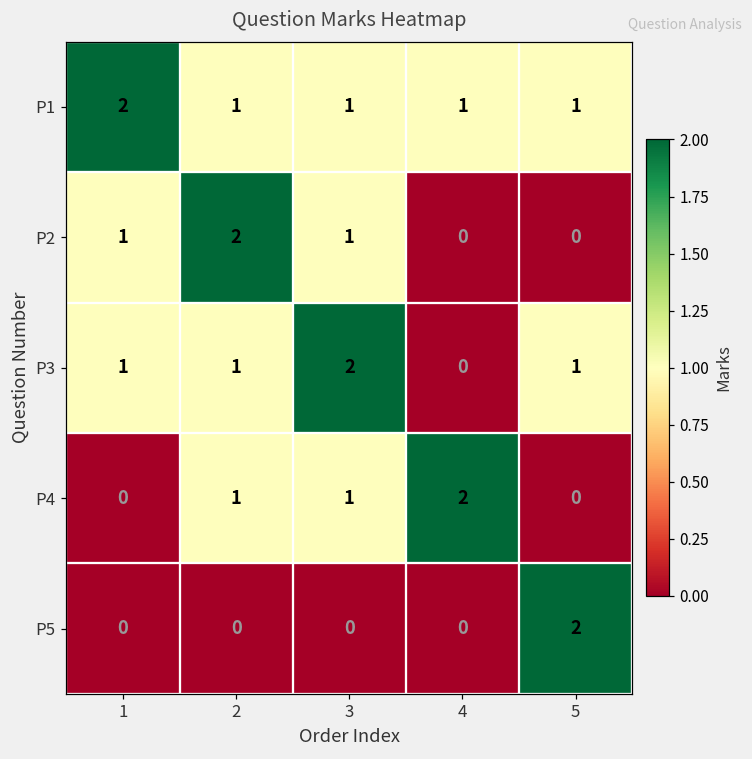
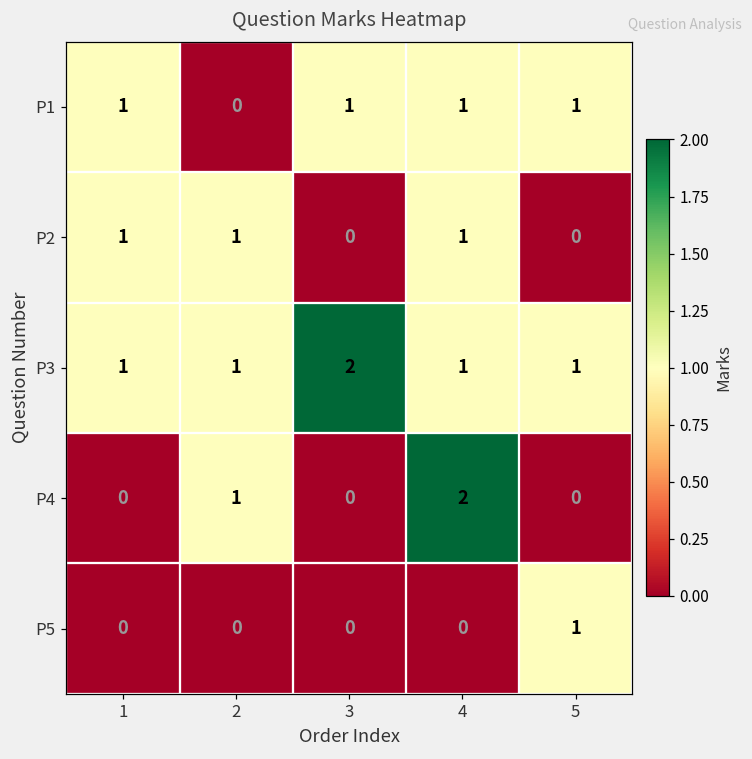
P1, 1: 2 -> 1
P1, 2: 1 -> 0
P2, 2: 2 -> 1
P2, 3: 1 -> 0
P2, 4: 0 -> 1
P3, 4: 0 -> 1
P4, 3: 1 -> 0
P5, 5: 2 -> 1
